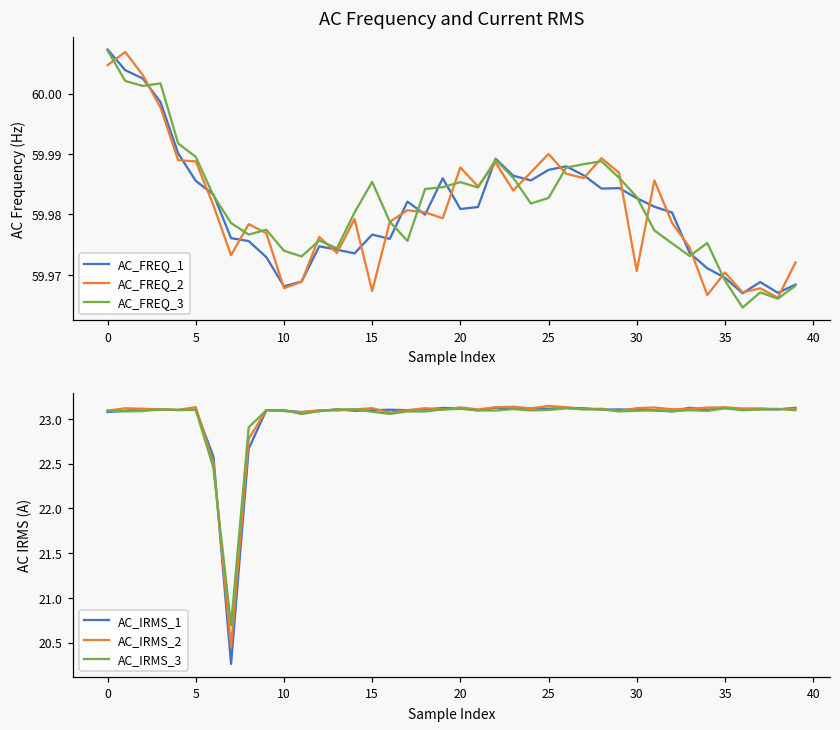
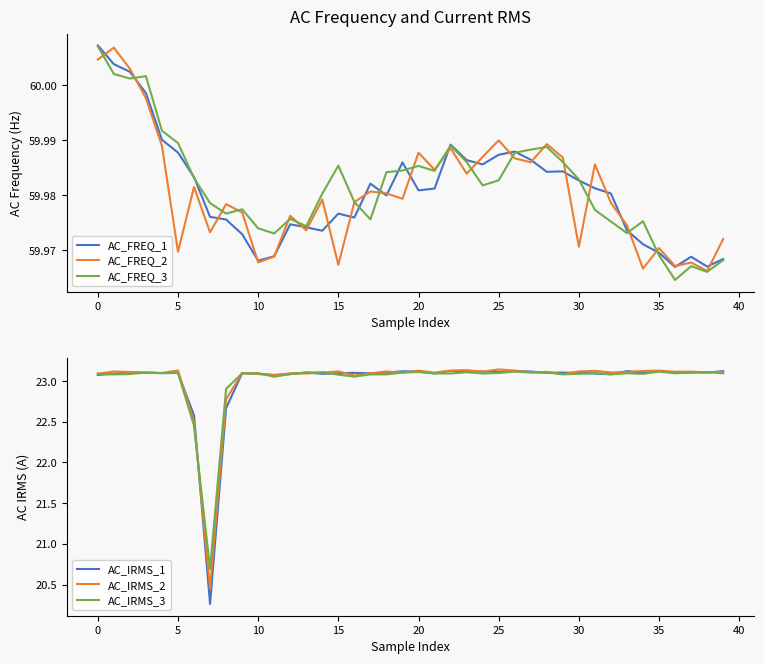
AC Frequency and Current RMS, AC_FREQ_1, 5: 59.986 -> 59.988
AC Frequency and Current RMS, AC_FREQ_2, 5: 59.989 -> 59.970
